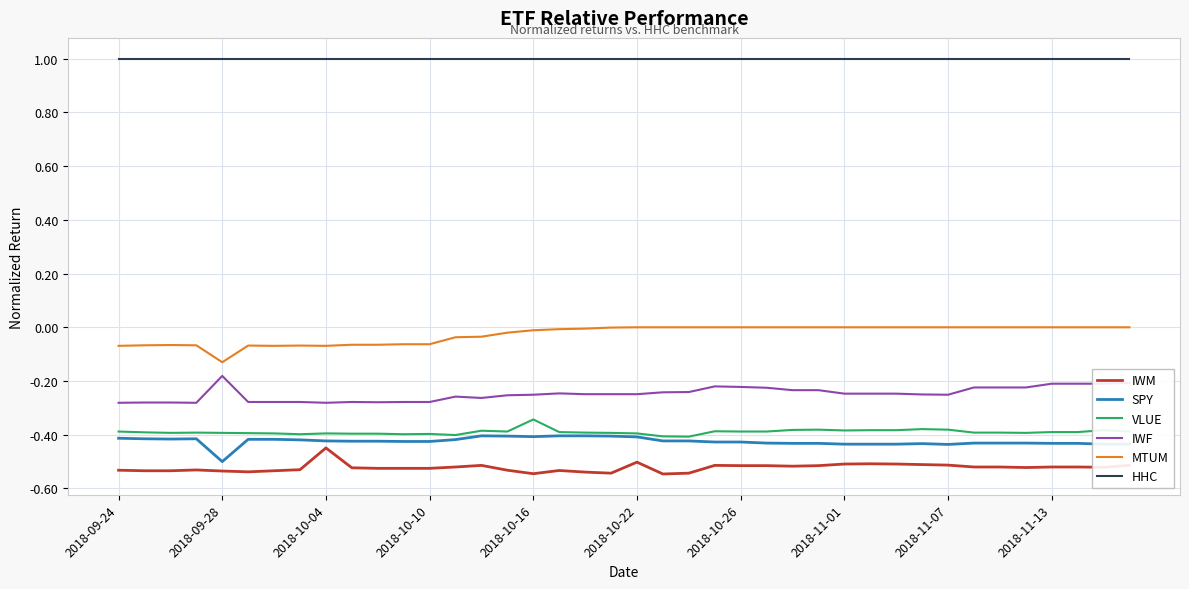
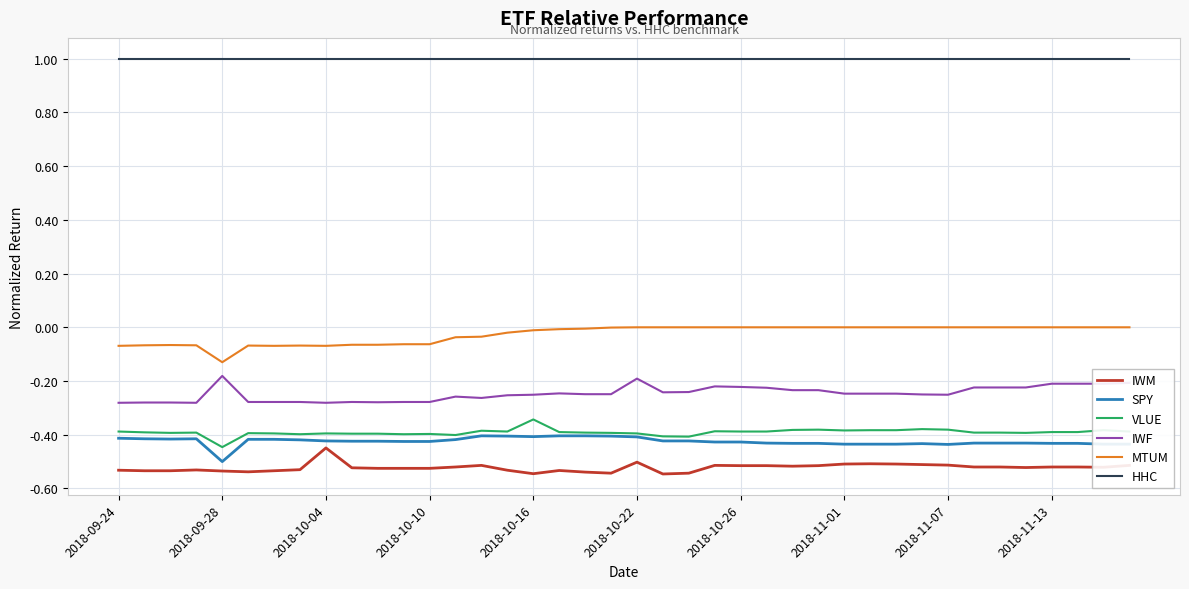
VLUE, 2018-09-28: -0.39 -> -0.45
IWF, 2018-10-22: -0.25 -> -0.19
